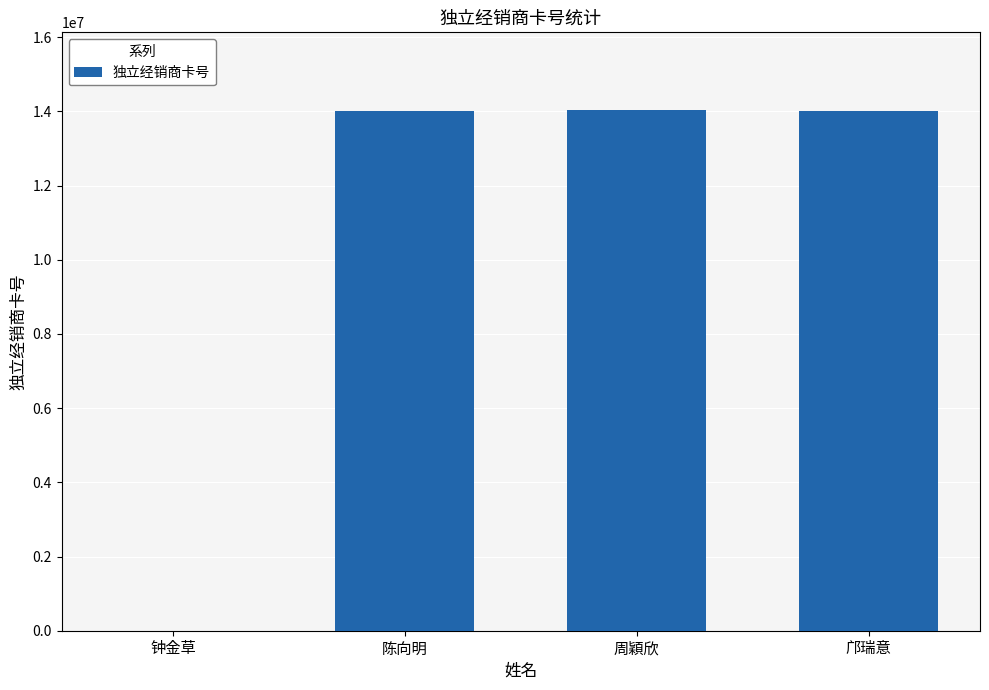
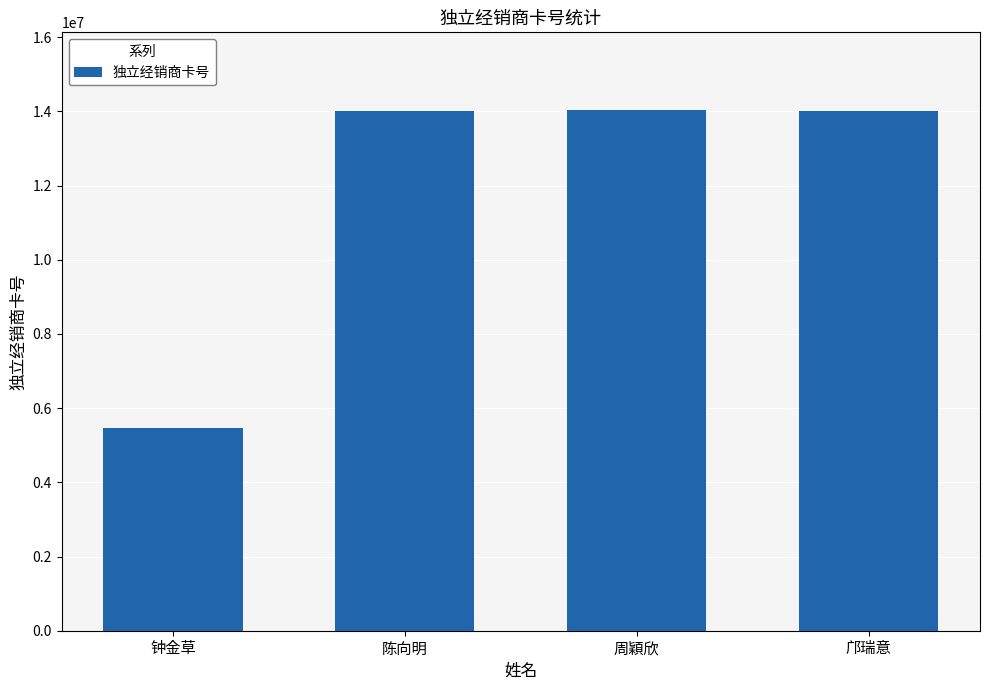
钟金草: 0 -> 5500000
